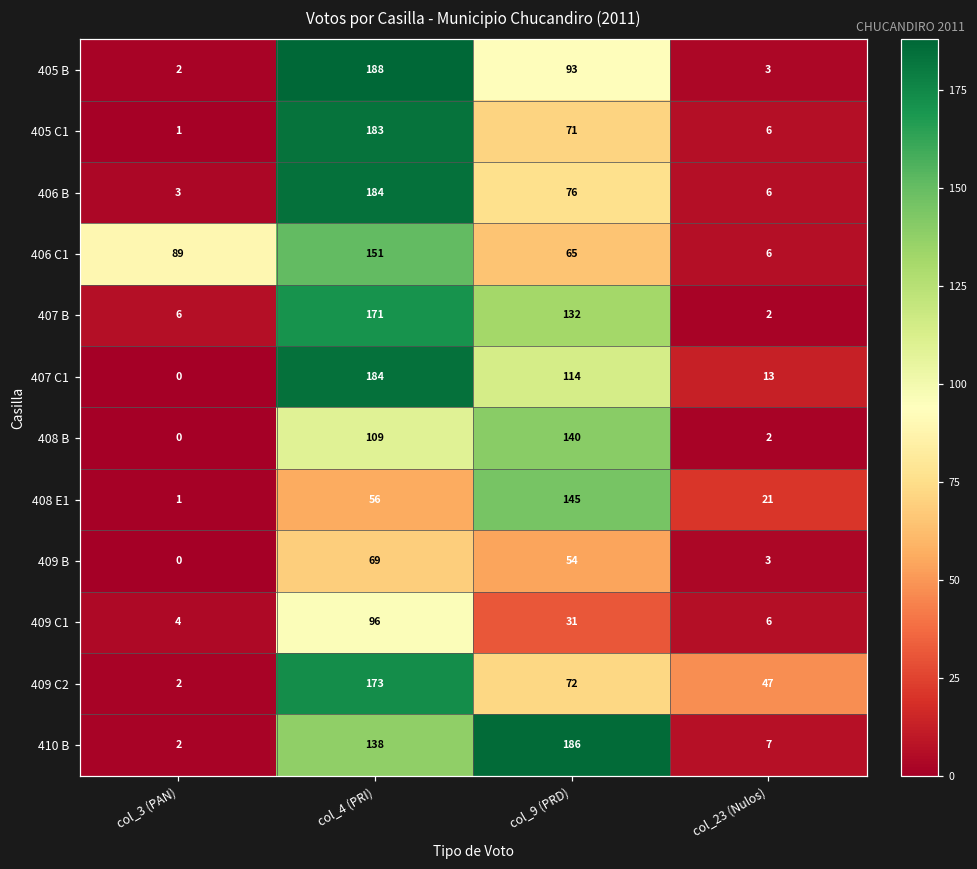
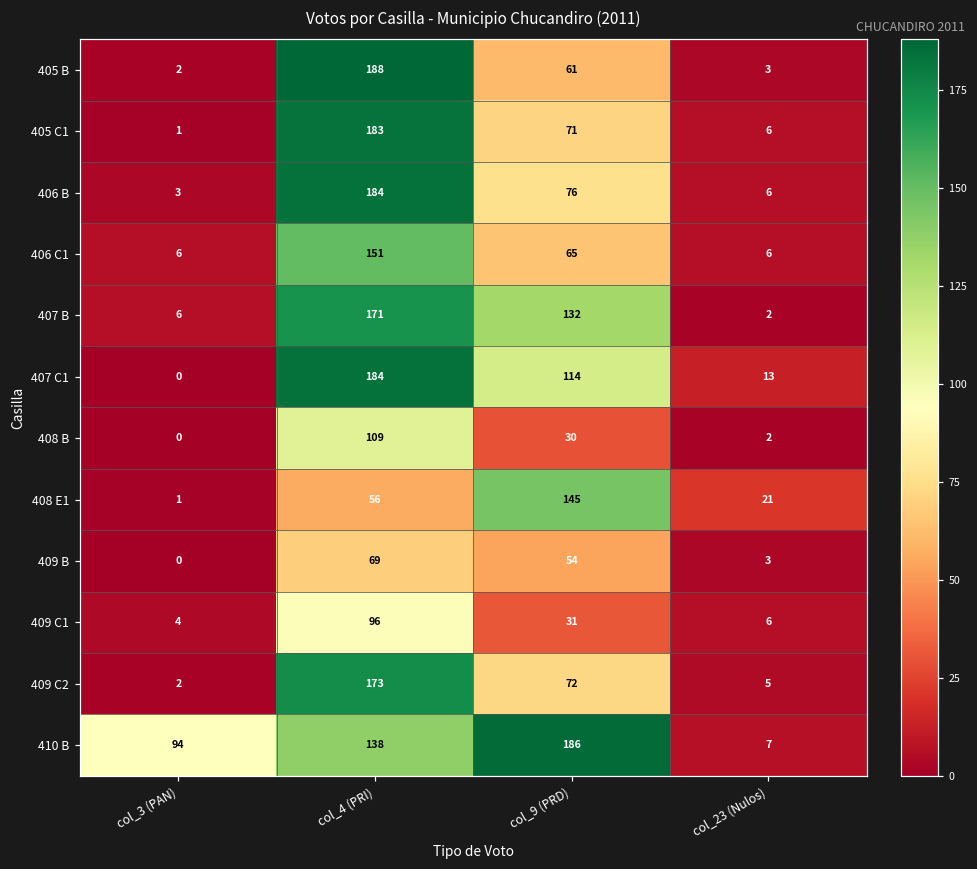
405 B, col_9 (PRD): 93 -> 61
406 C1, col_3 (PAN): 89 -> 6
408 B, col_9 (PRD): 140 -> 30
409 C2, col_23 (Nulos): 47 -> 5
410 B, col_3 (PAN): 2 -> 94
